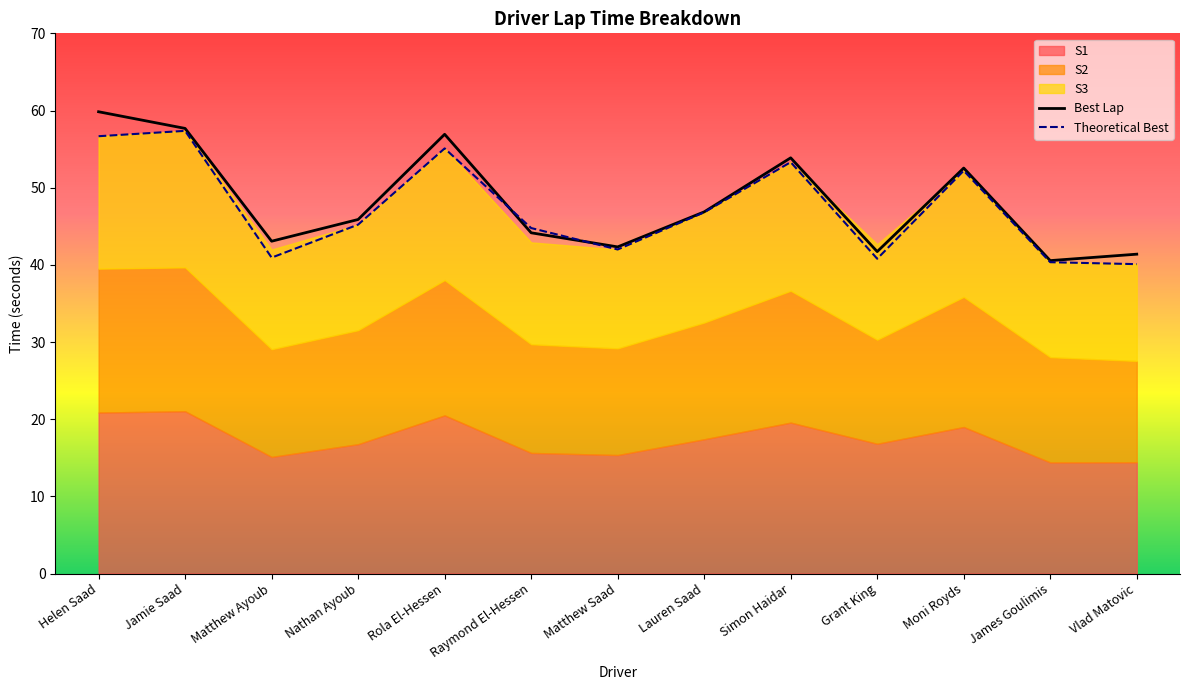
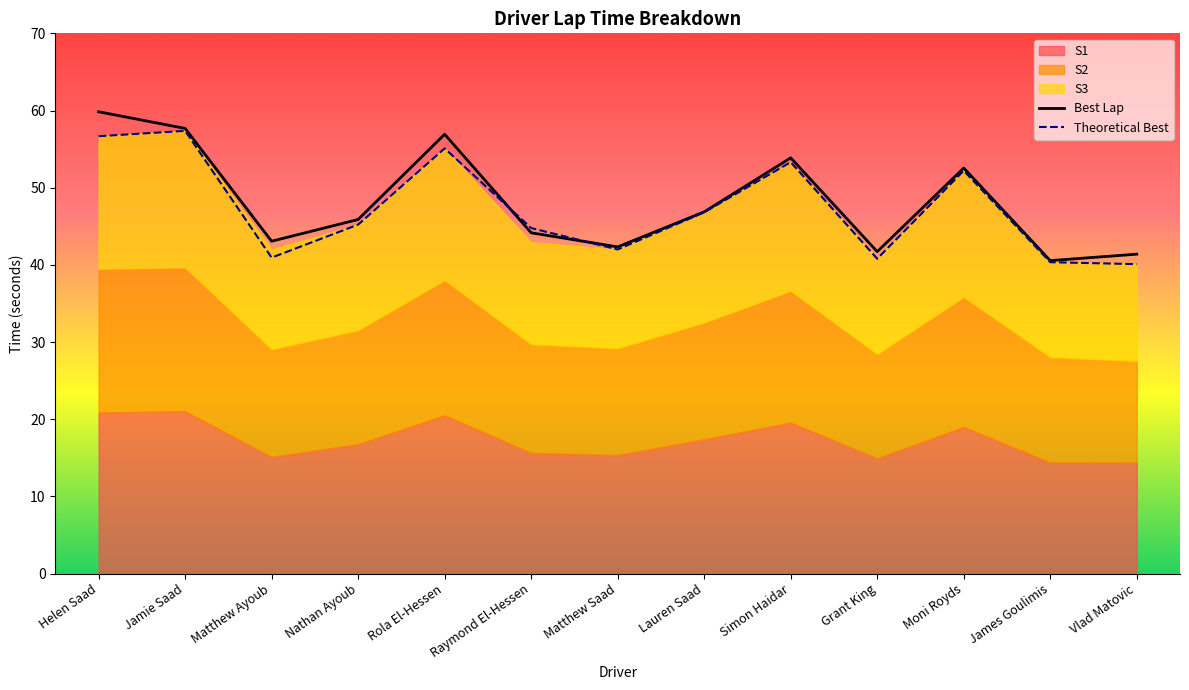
S1, Grant King: 17 -> 15
